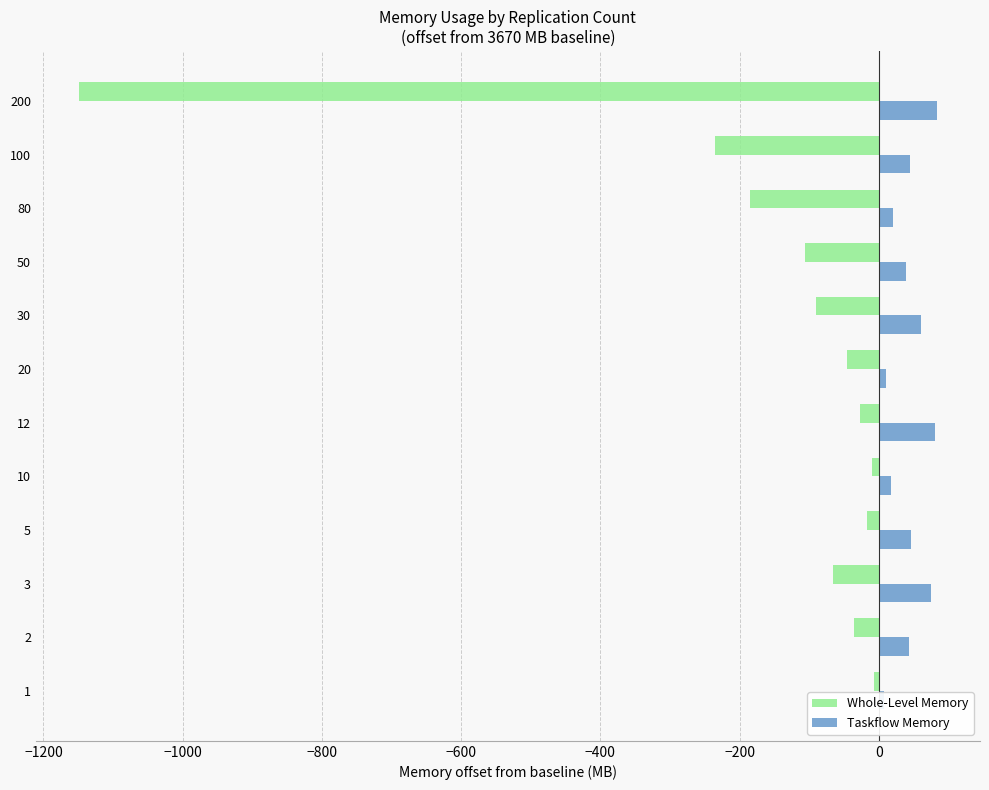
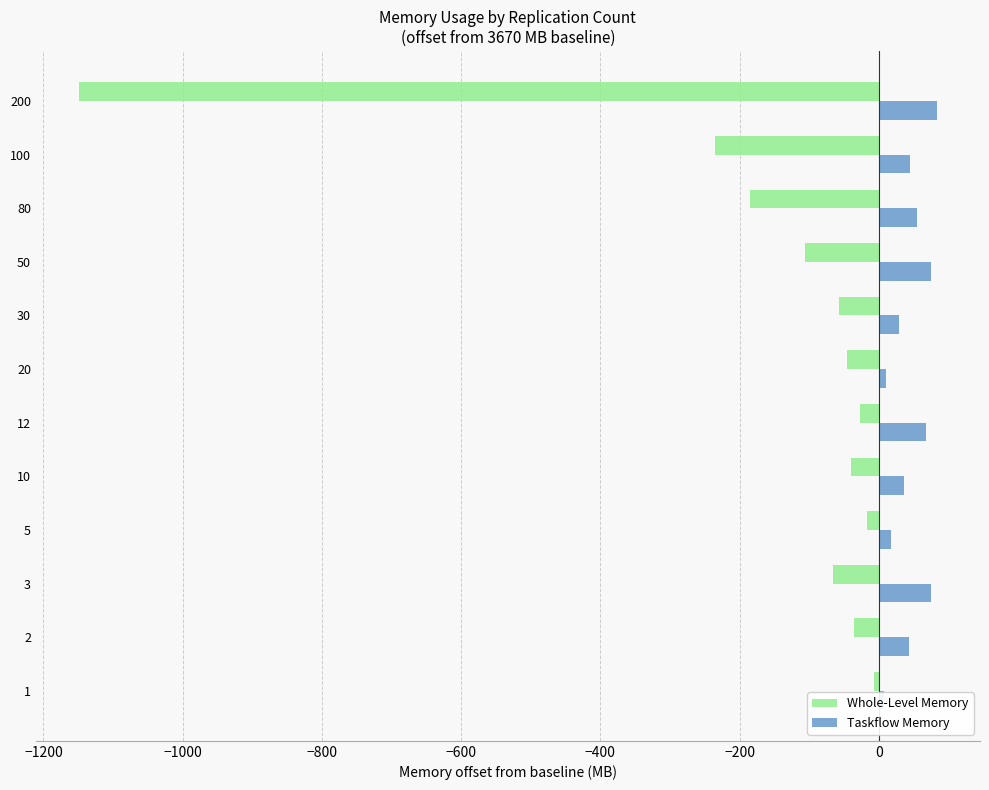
Taskflow Memory, 80: 20 -> 50
Taskflow Memory, 50: 40 -> 70
Whole-Level Memory, 30: -90 -> -60
Taskflow Memory, 30: 60 -> 30
Taskflow Memory, 12: 80 -> 70
Whole-Level Memory, 10: -10 -> -40
Taskflow Memory, 10: 20 -> 40
Taskflow Memory, 5: 50 -> 20
